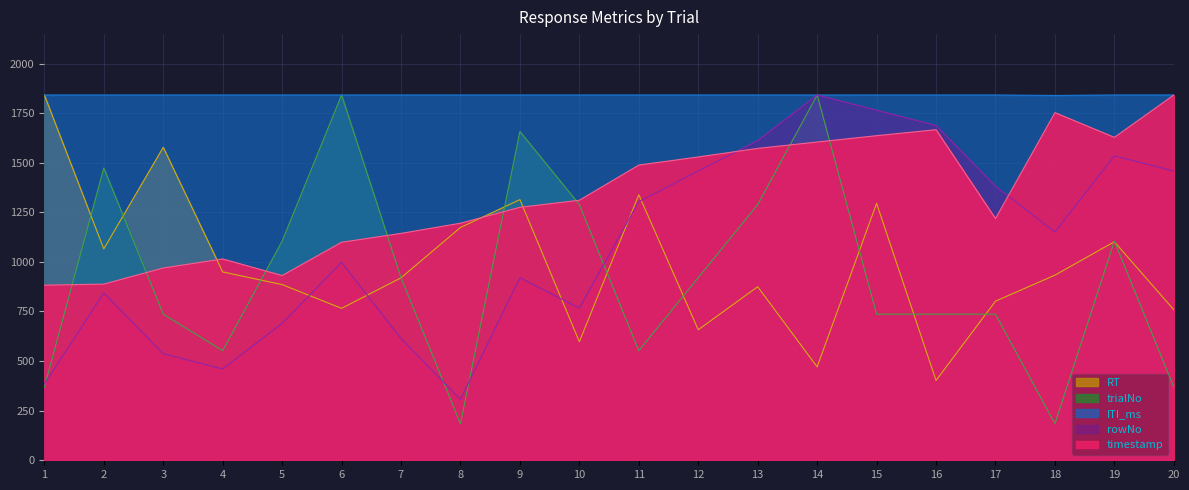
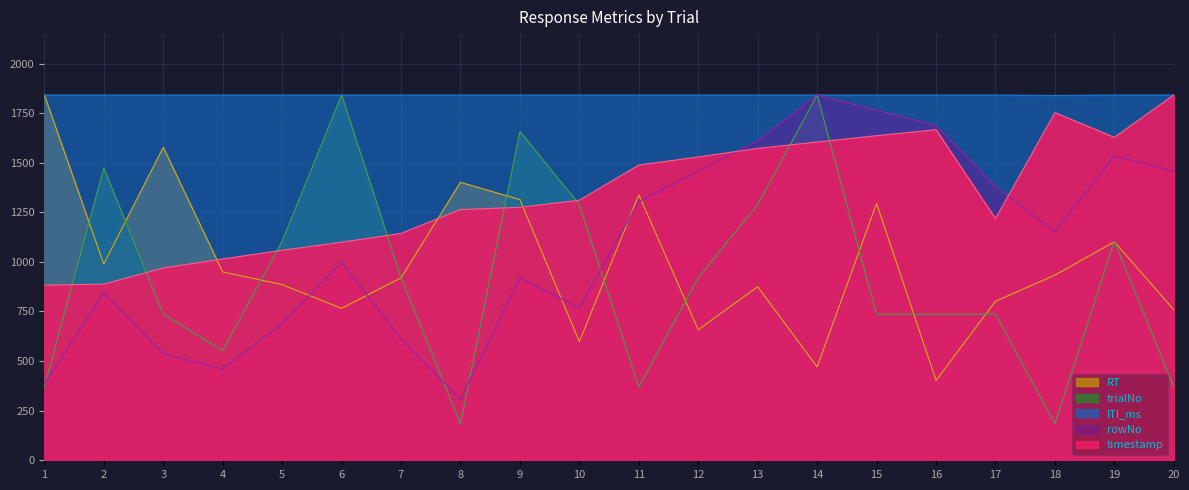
RT, 2: 1070 -> 990
timestamp, 5: 930 -> 1060
RT, 8: 1170 -> 1400
timestamp, 8: 1200 -> 1260
trialNo, 11: 550 -> 370
